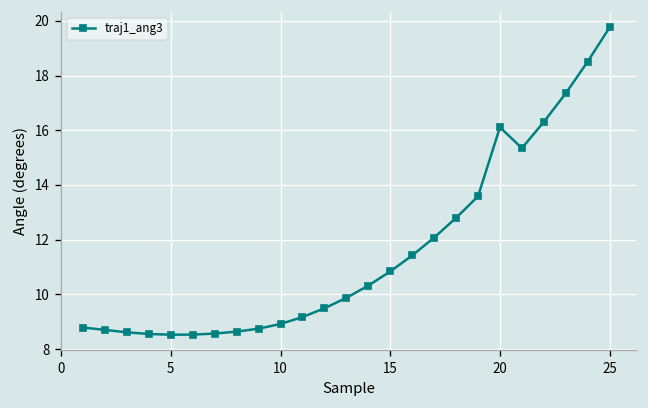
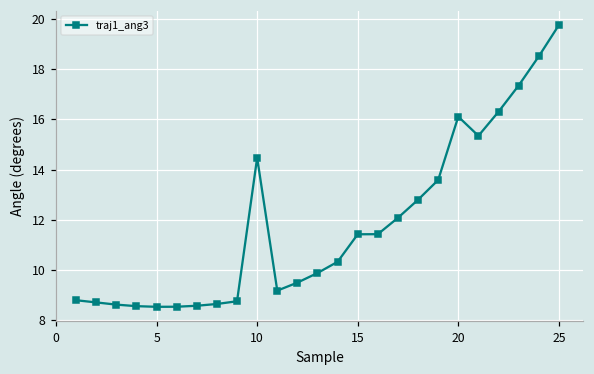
10: 8.9 -> 14.5
15: 10.8 -> 11.4
